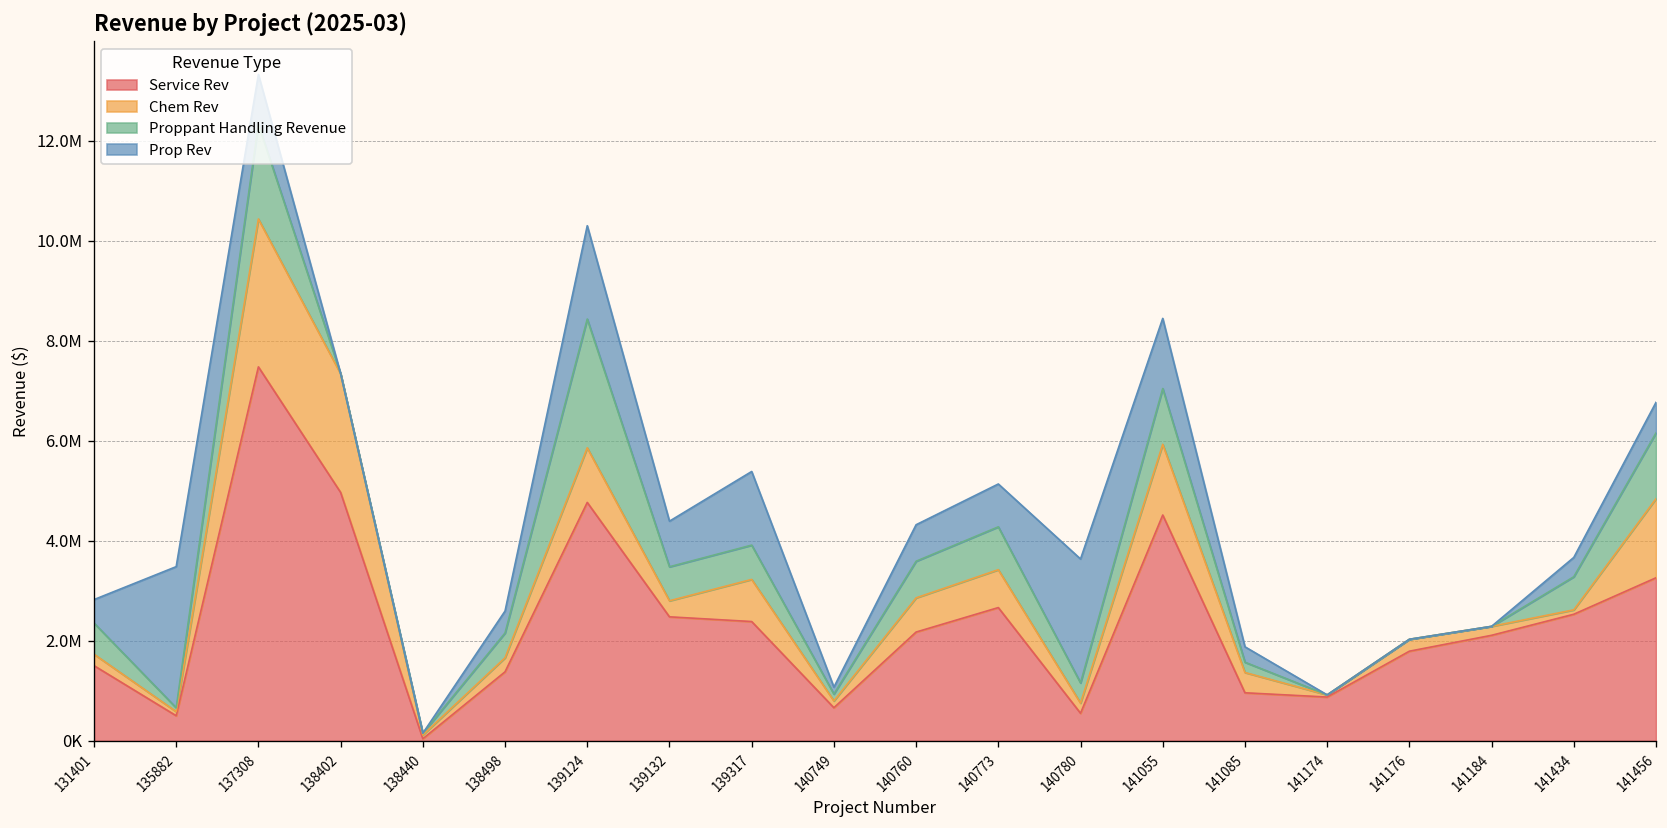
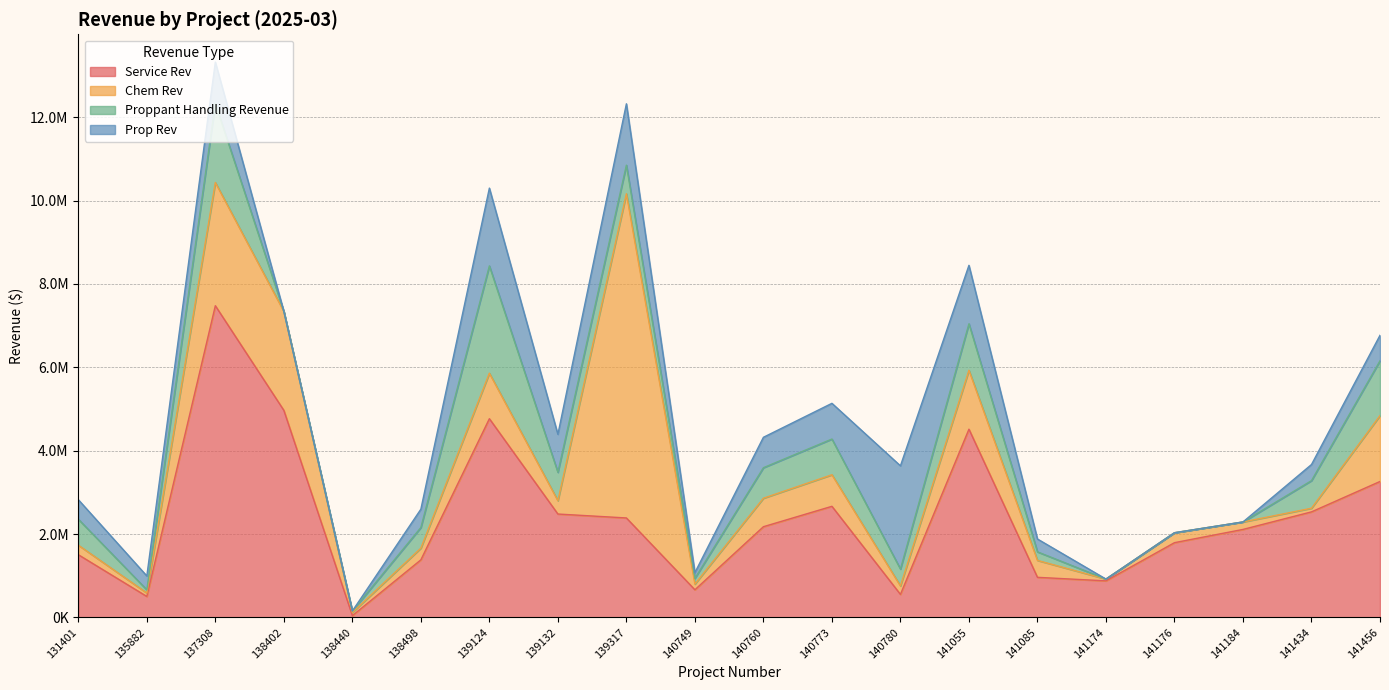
Prop Rev, 135882: 2800000 -> 300000
Chem Rev, 139317: 800000 -> 7800000
